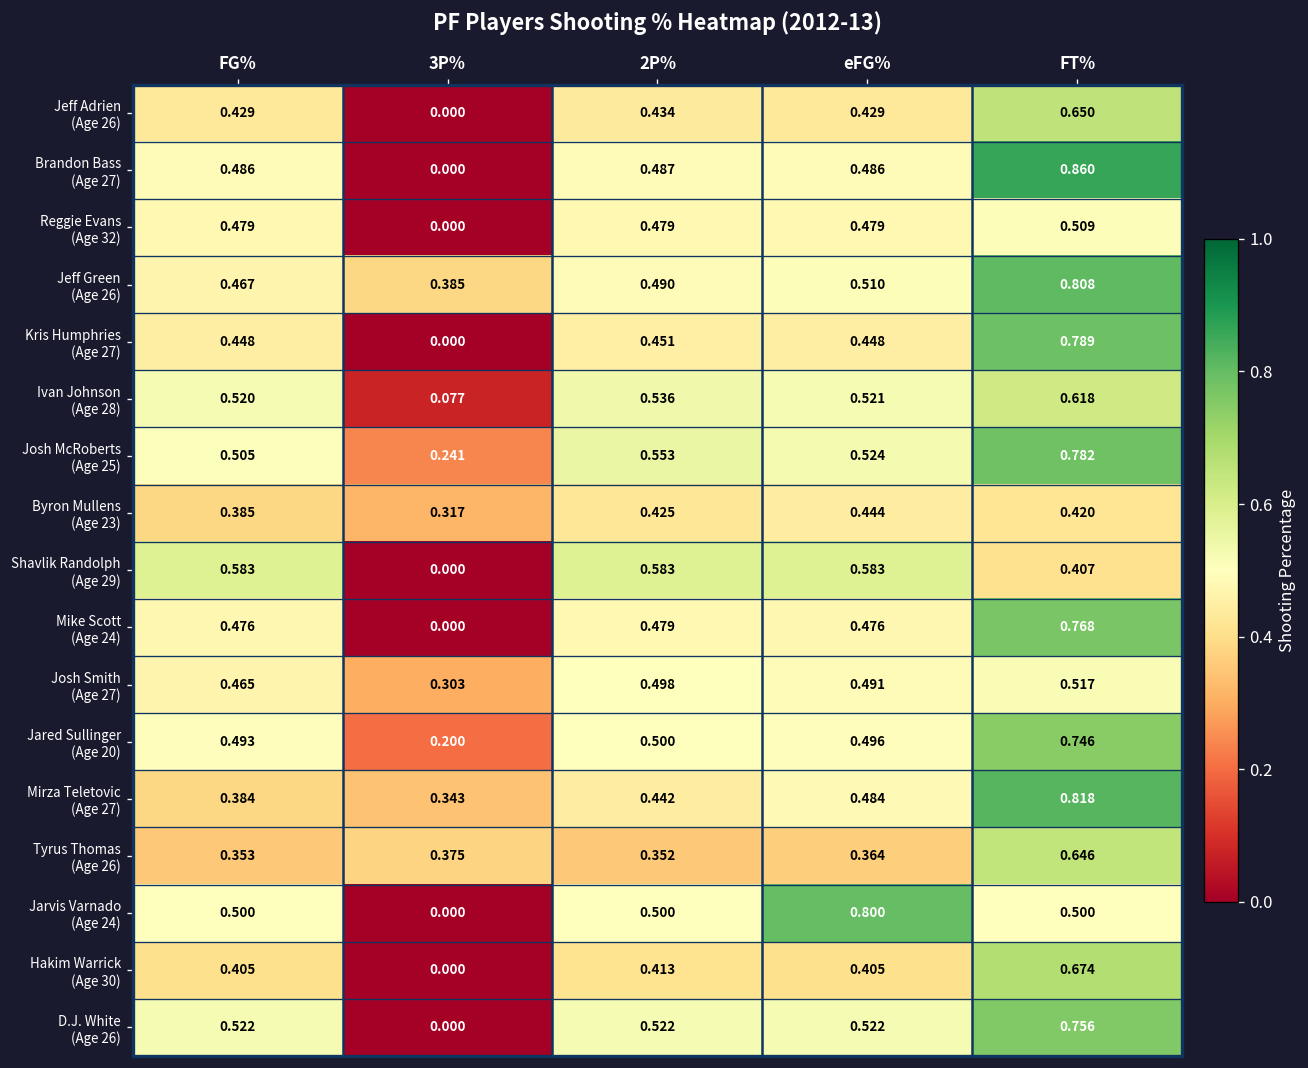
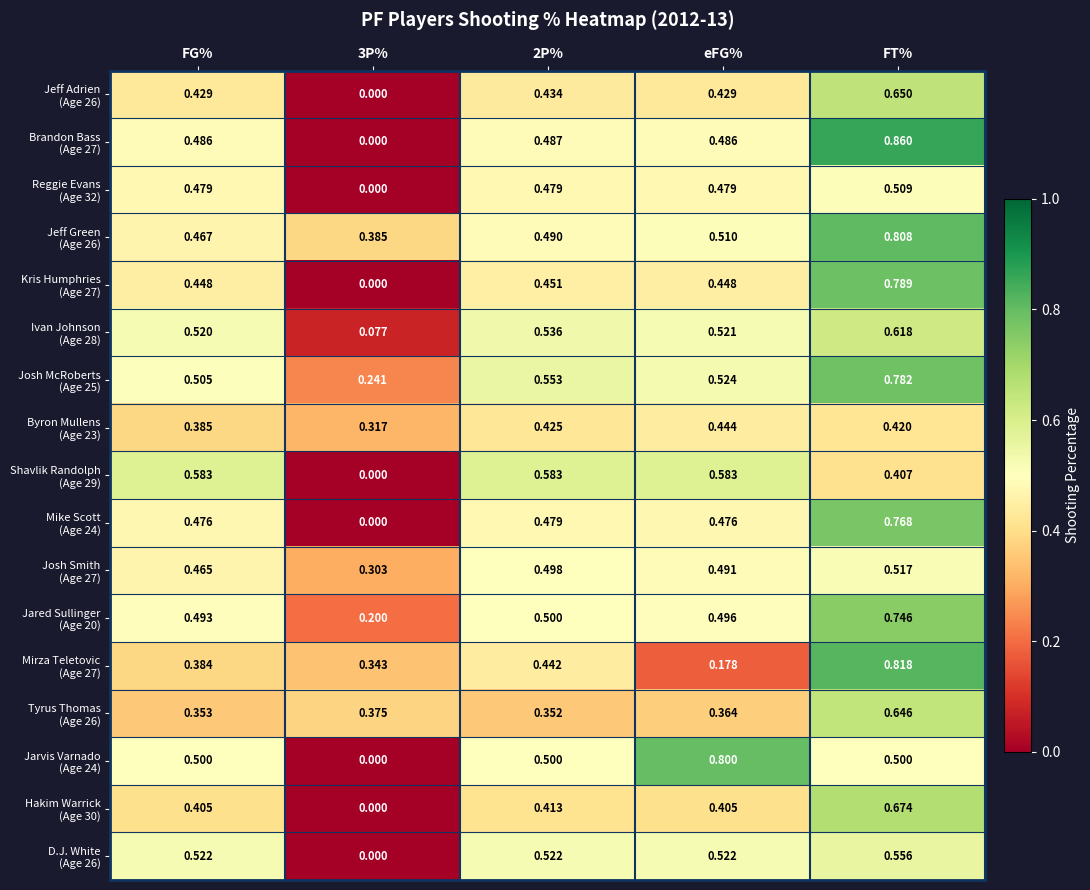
Mirza Teletovic (Age 27), eFG%: 0.484 -> 0.178
D.J. White (Age 26), FT%: 0.756 -> 0.556
